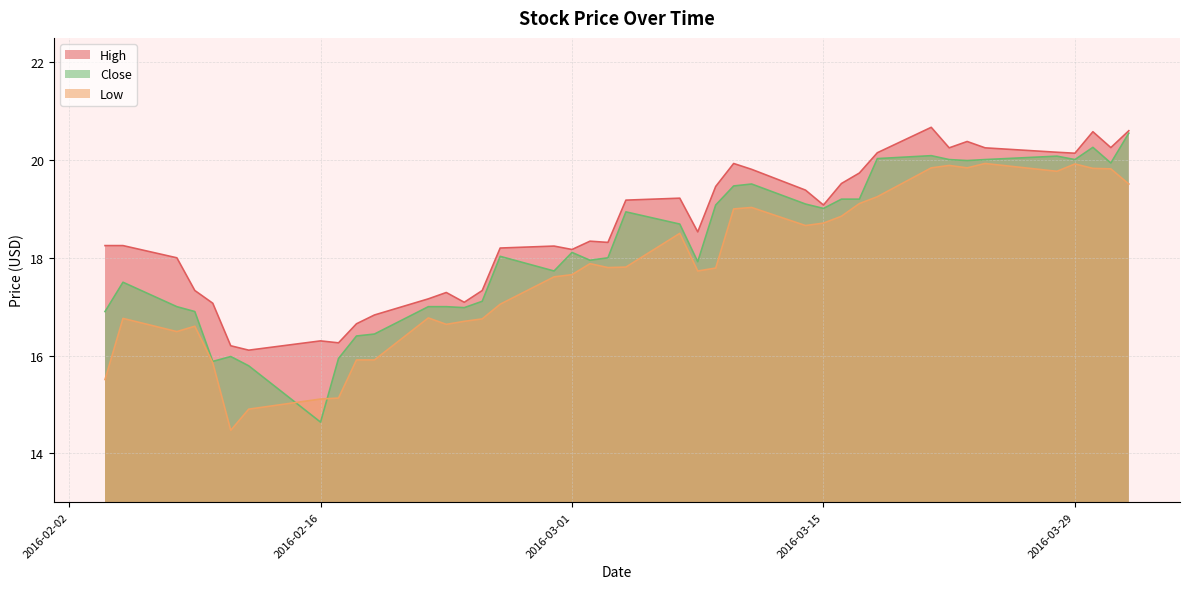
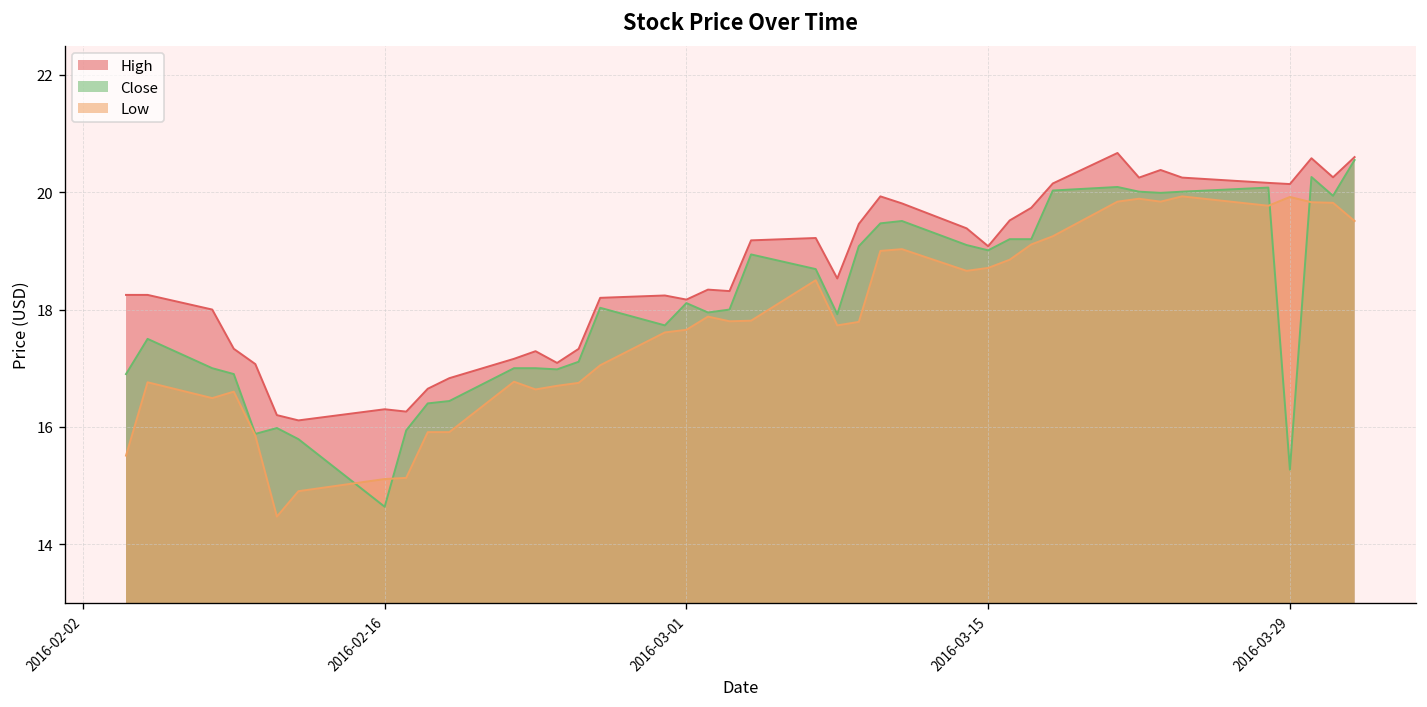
Close, 2016-03-29: 20.0 -> 15.3
